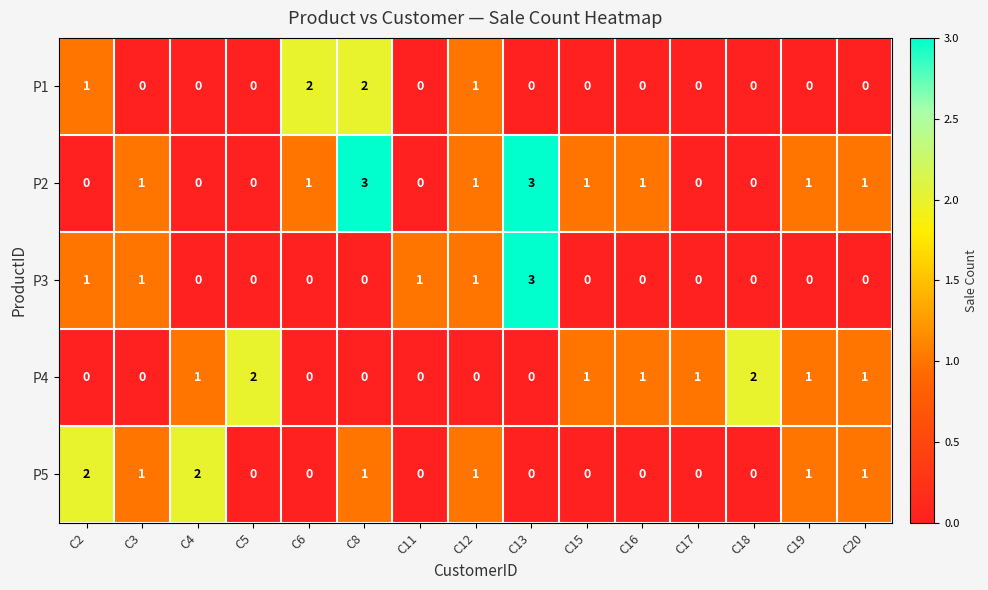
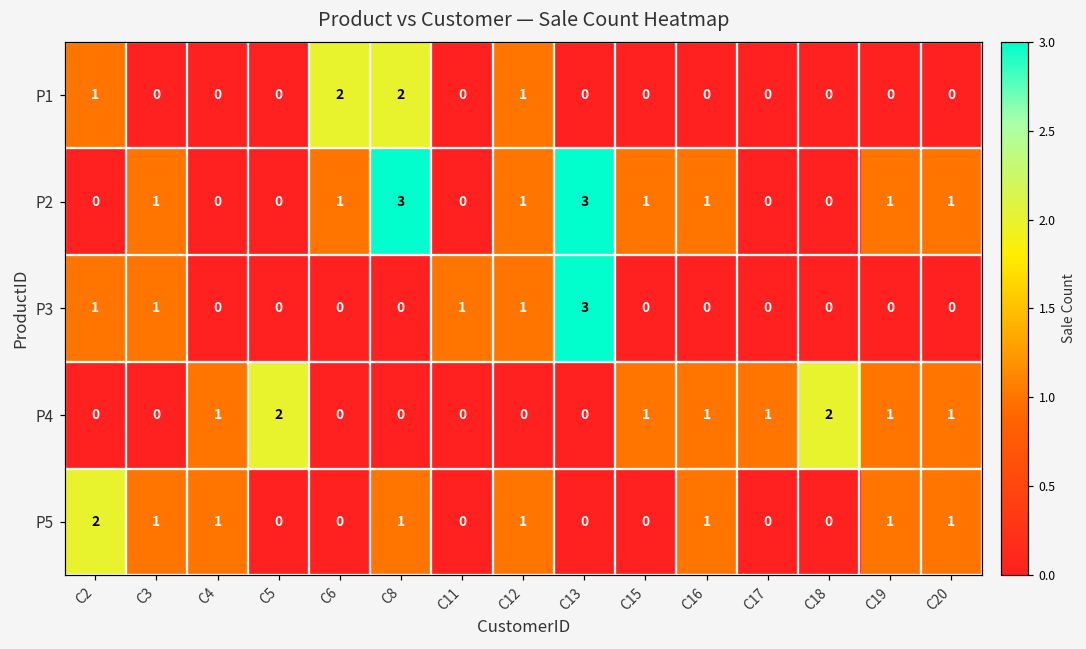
P5, C4: 2 -> 1
P5, C16: 0 -> 1
